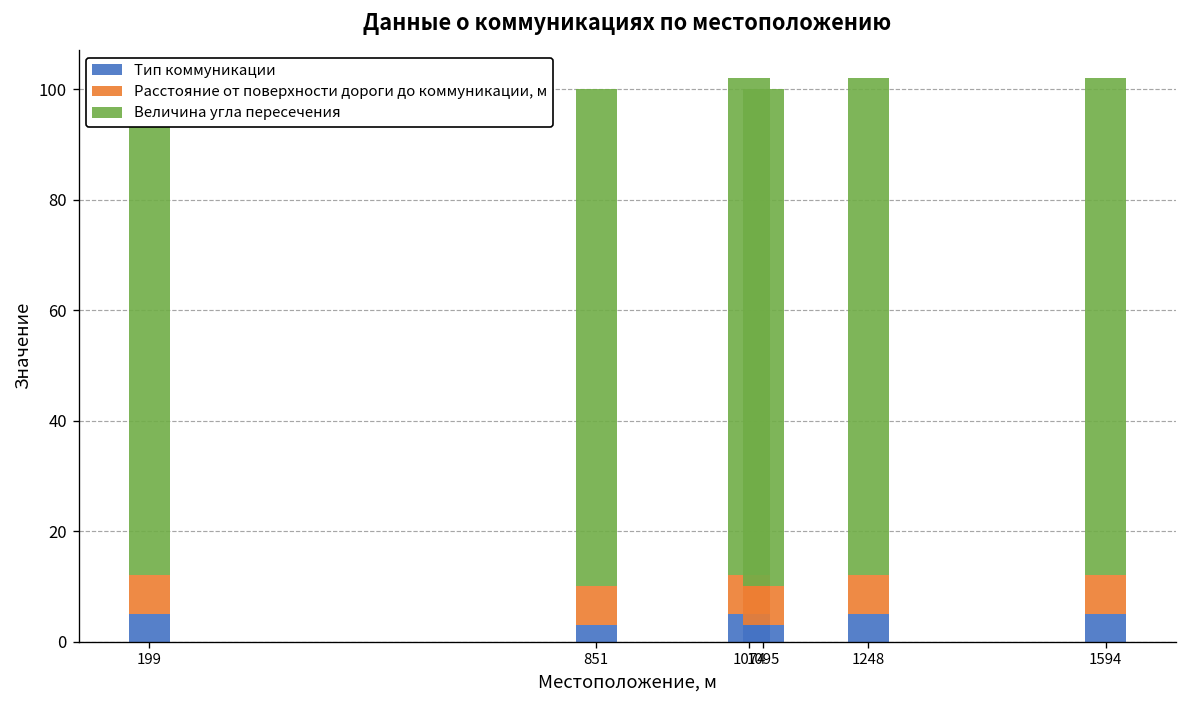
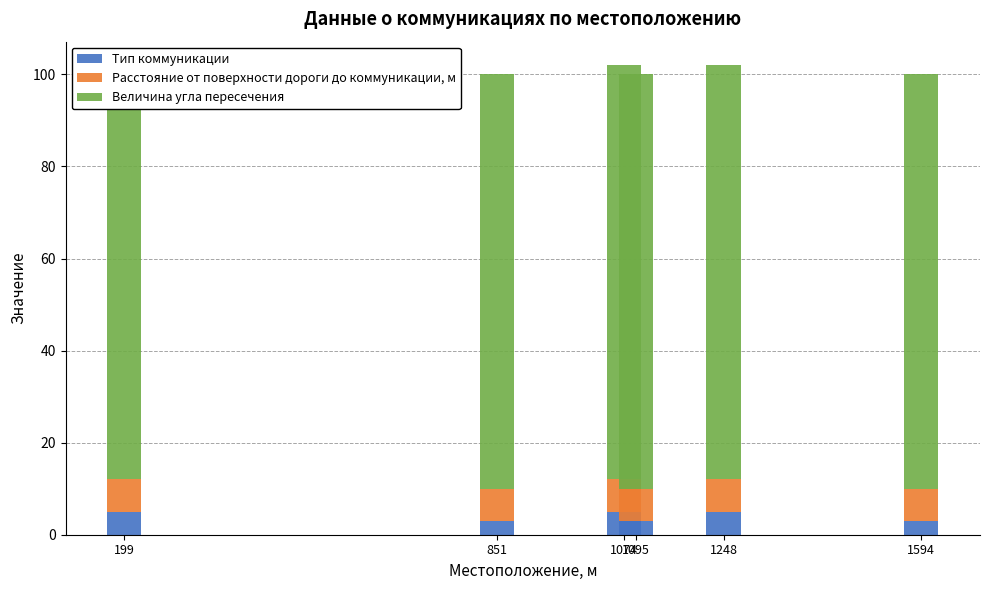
Тип коммуникации, 1594: 5 -> 3
